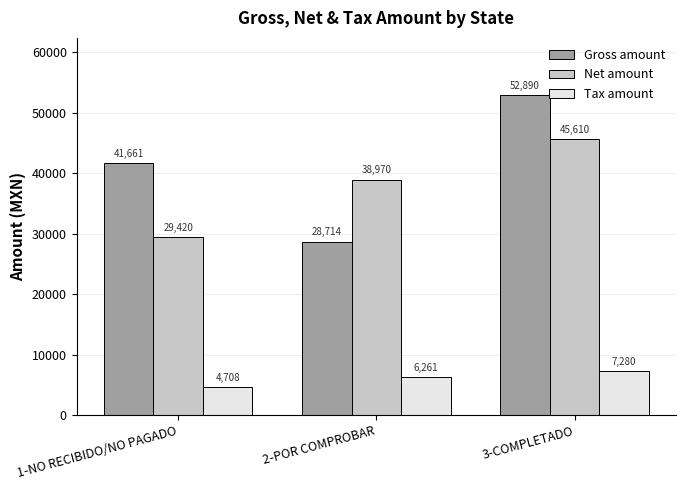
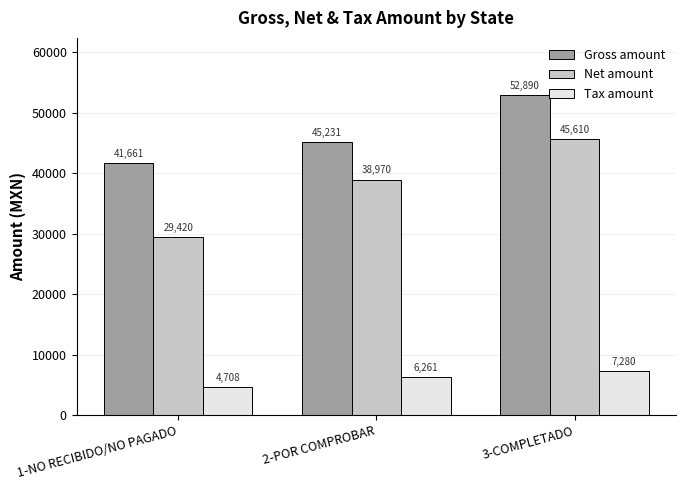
Gross amount, 2-POR COMPROBAR: 28,714 -> 45,231
